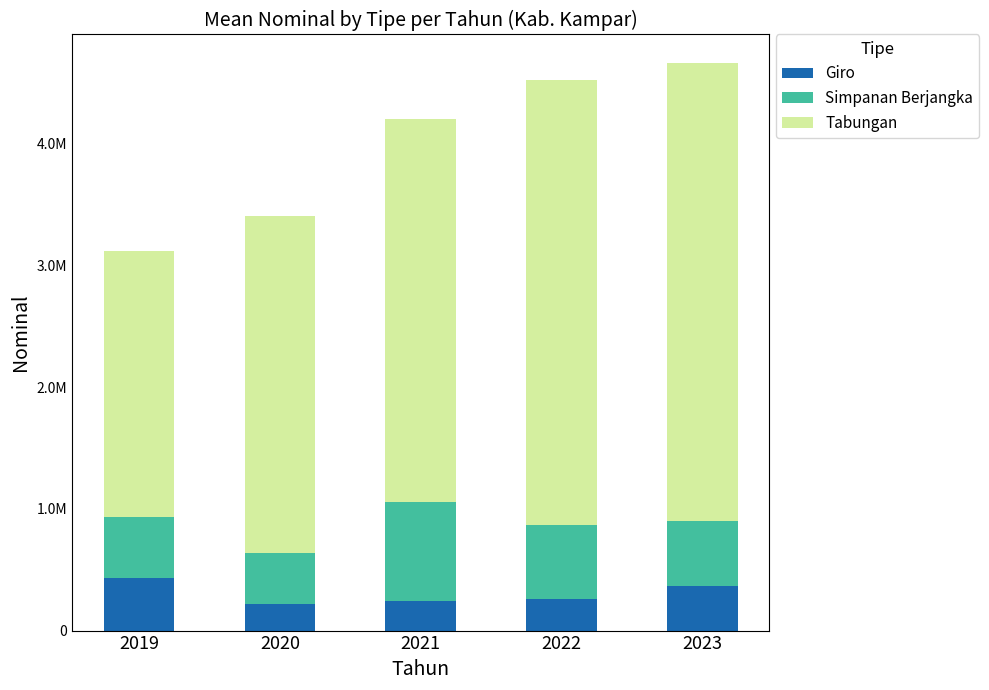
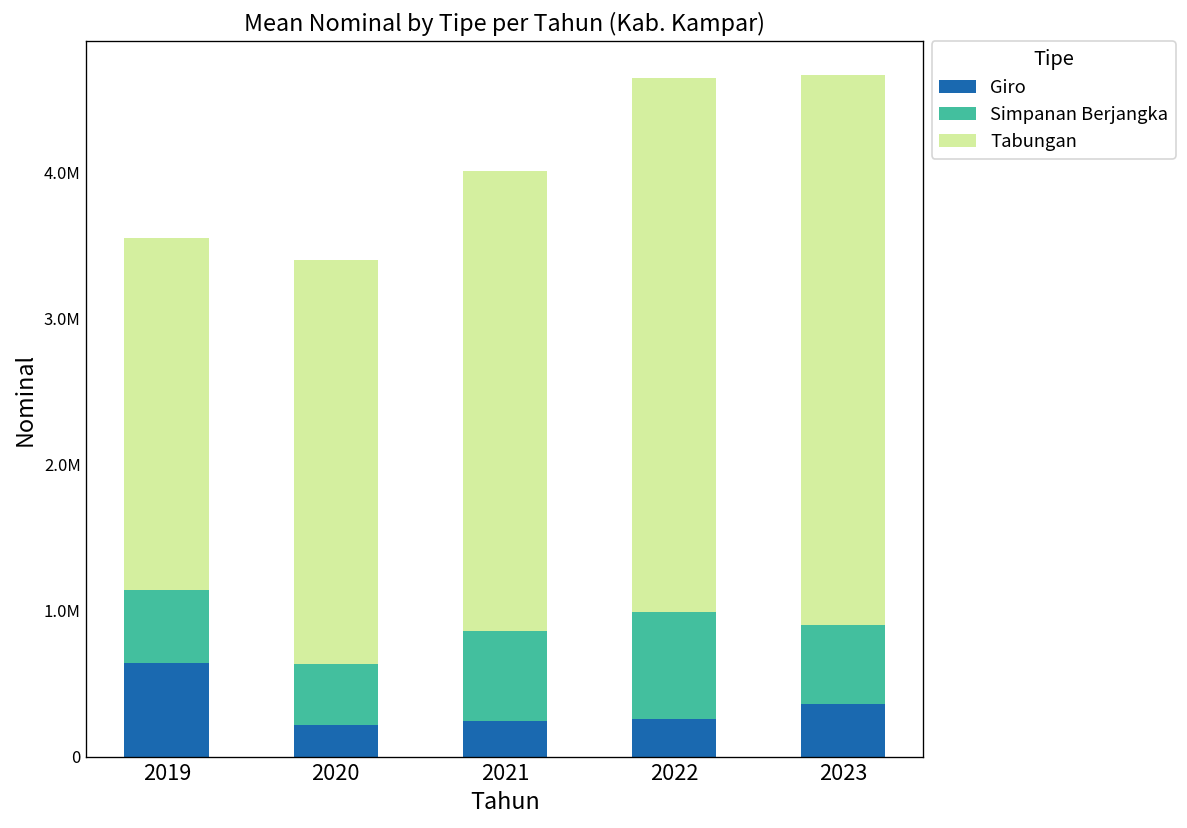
Giro, 2019: 430000 -> 640000
Tabungan, 2019: 2190000 -> 2410000
Simpanan Berjangka, 2021: 810000 -> 620000
Simpanan Berjangka, 2022: 610000 -> 730000
